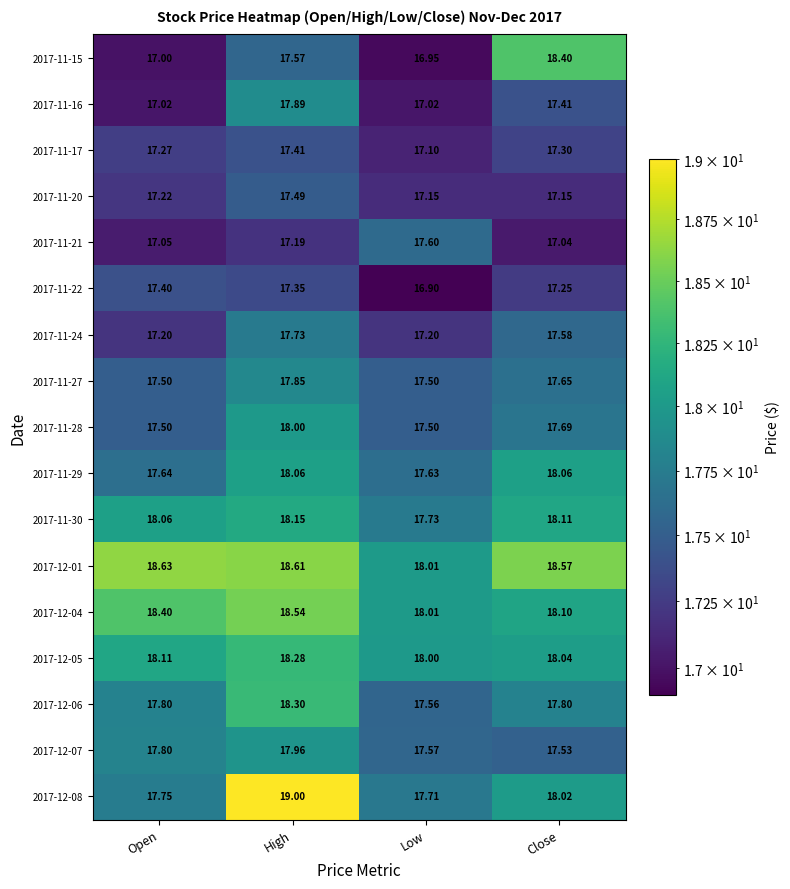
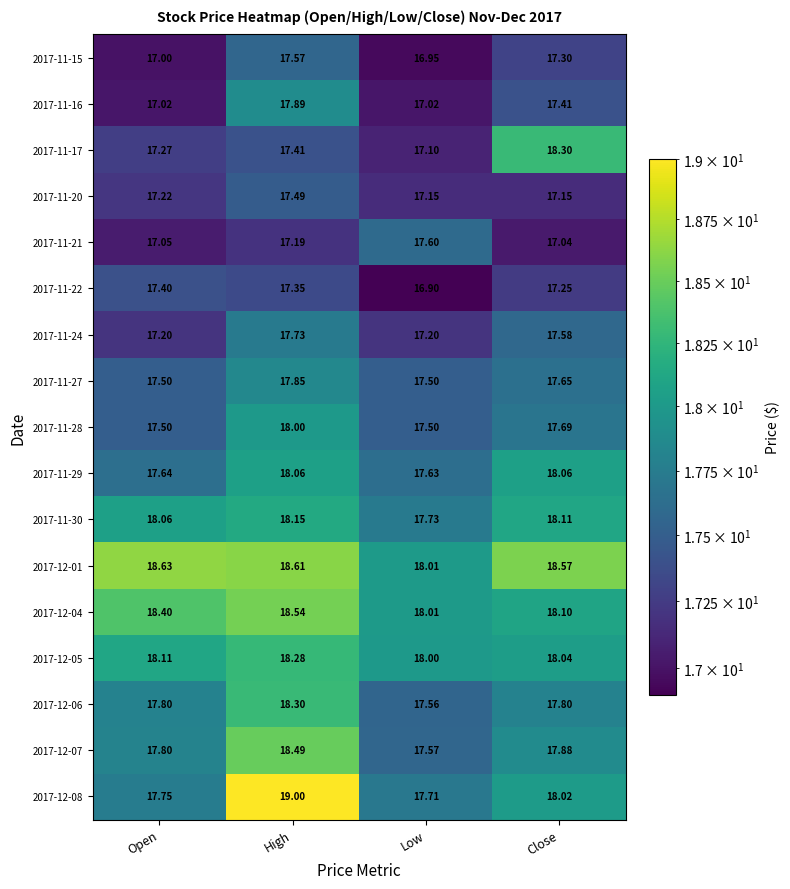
2017-11-15, Close: 18.40 -> 17.30
2017-11-17, Close: 17.30 -> 18.30
2017-12-07, High: 17.96 -> 18.49
2017-12-07, Close: 17.53 -> 17.88
